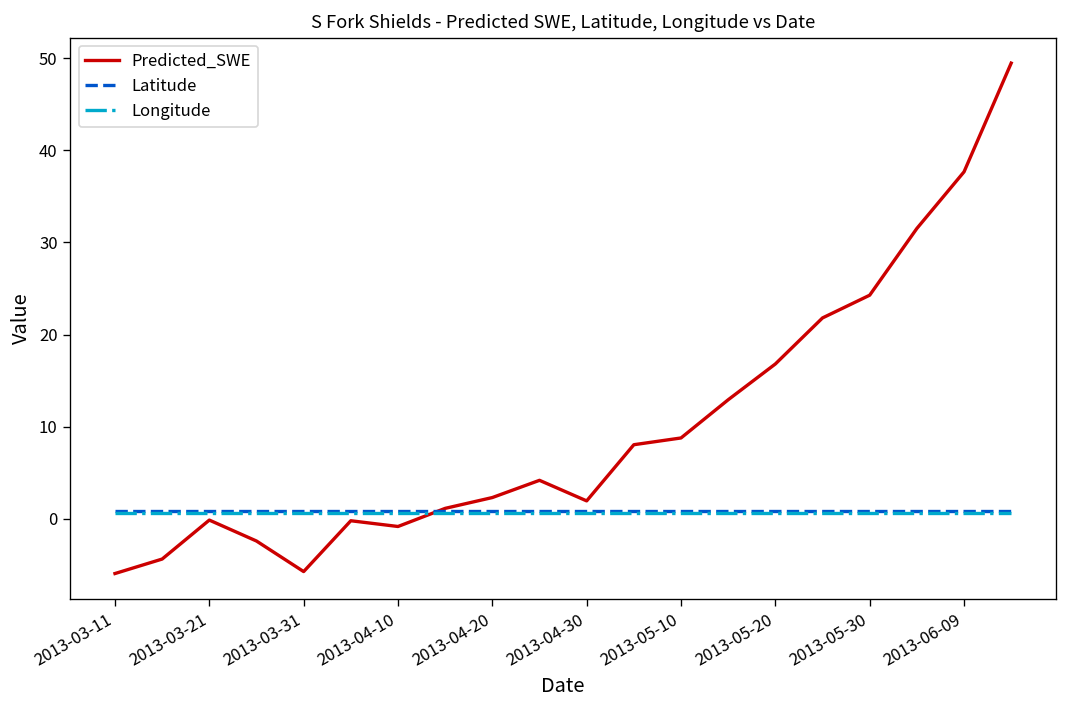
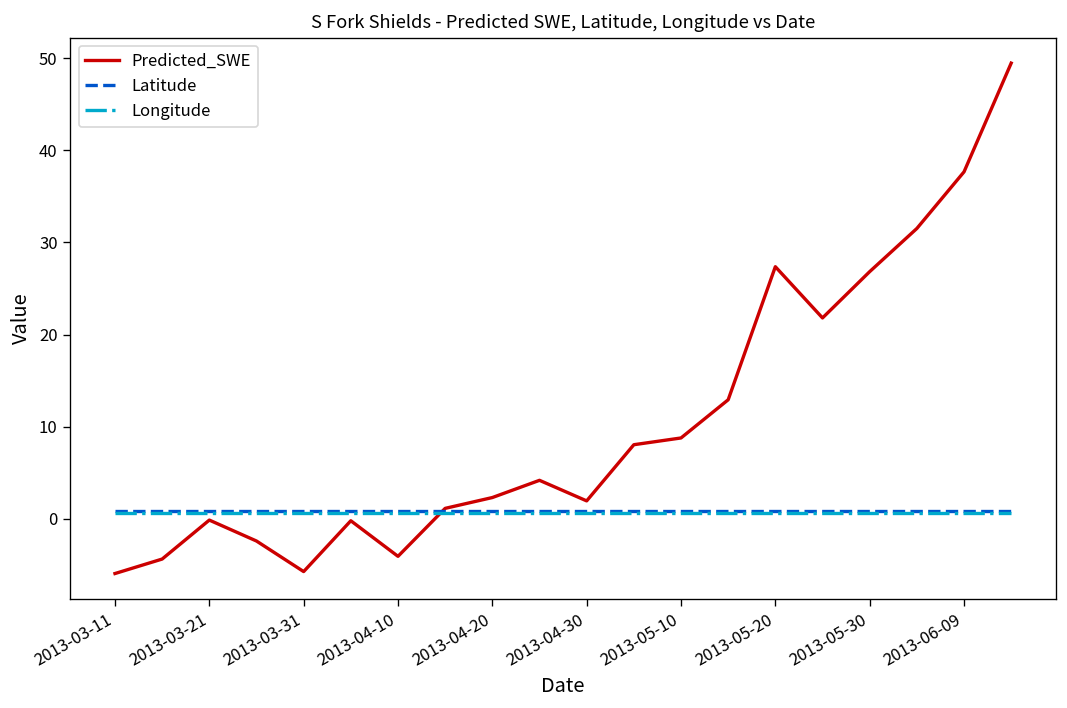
Predicted_SWE, 2013-04-10: -1 -> -4
Predicted_SWE, 2013-05-20: 17 -> 27
Predicted_SWE, 2013-05-30: 24 -> 27
